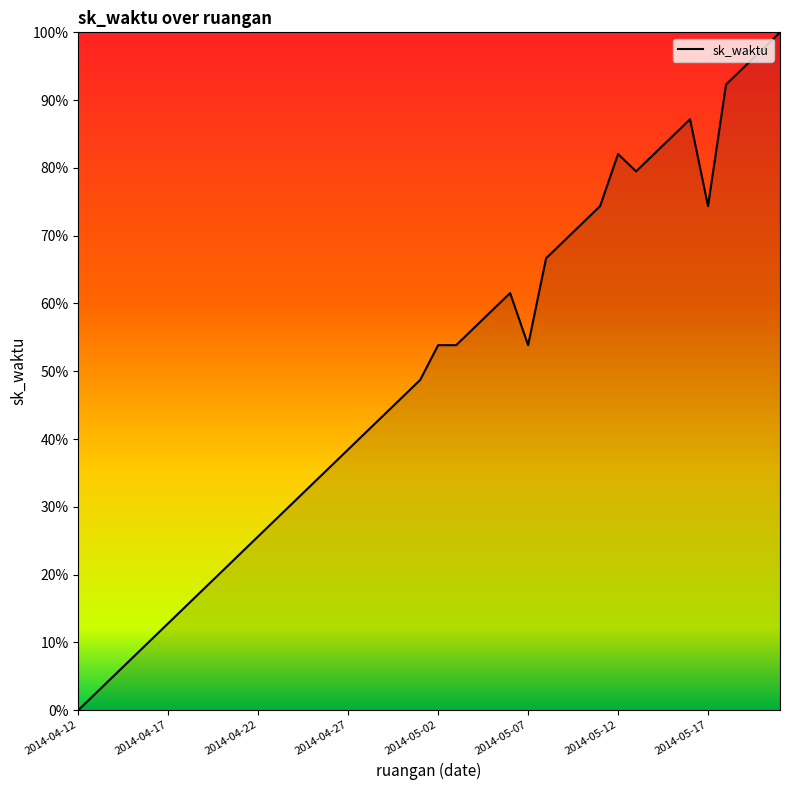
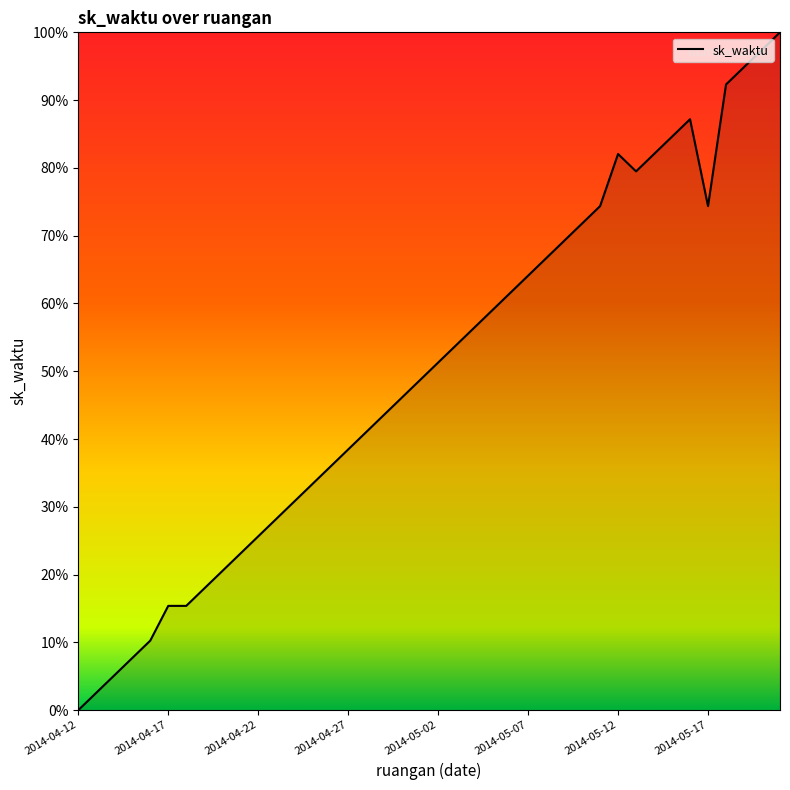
2014-04-17: 13% -> 15%
2014-05-02: 54% -> 51%
2014-05-07: 54% -> 64%
